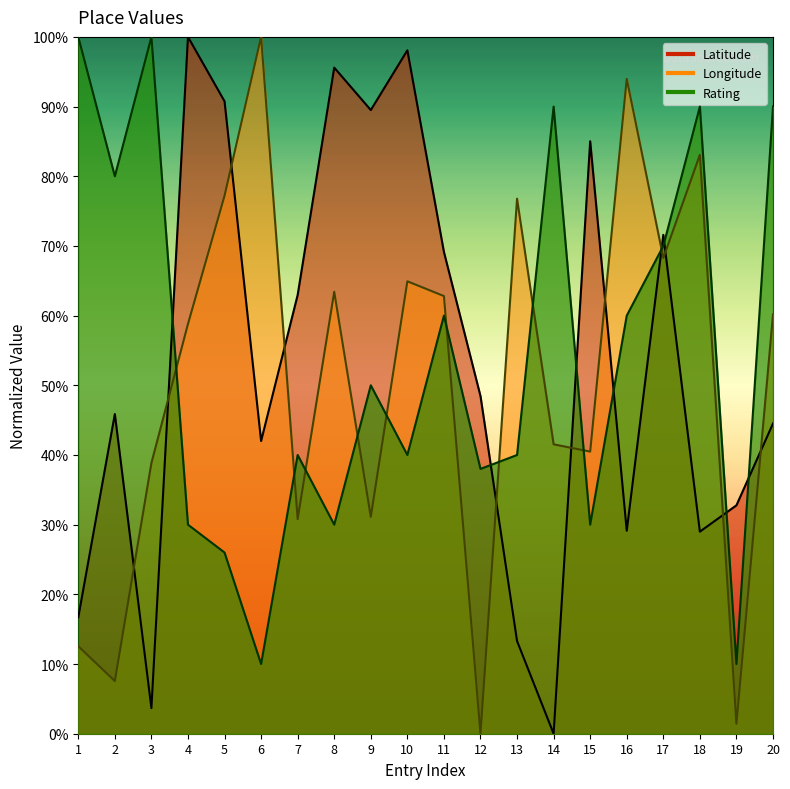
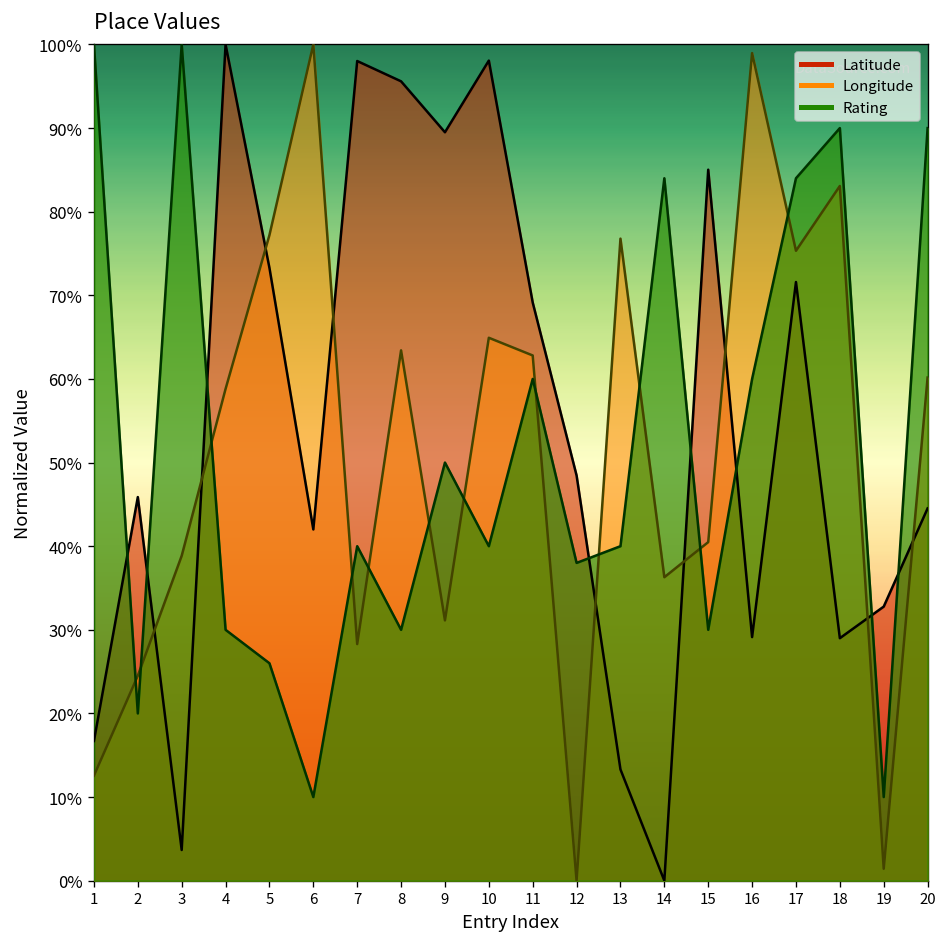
Longitude, 2: 8% -> 25%
Rating, 2: 80% -> 20%
Latitude, 5: 91% -> 73%
Latitude, 7: 63% -> 98%
Longitude, 7: 31% -> 28%
Longitude, 14: 42% -> 36%
Rating, 14: 90% -> 84%
Longitude, 16: 94% -> 99%
Longitude, 17: 68% -> 75%
Rating, 17: 70% -> 84%
